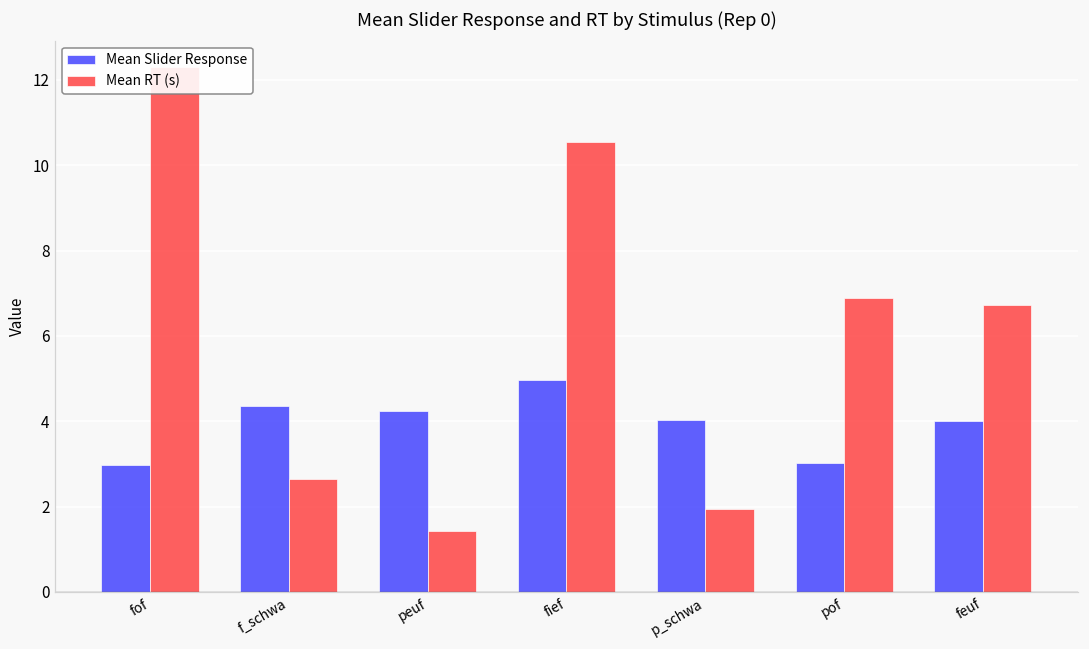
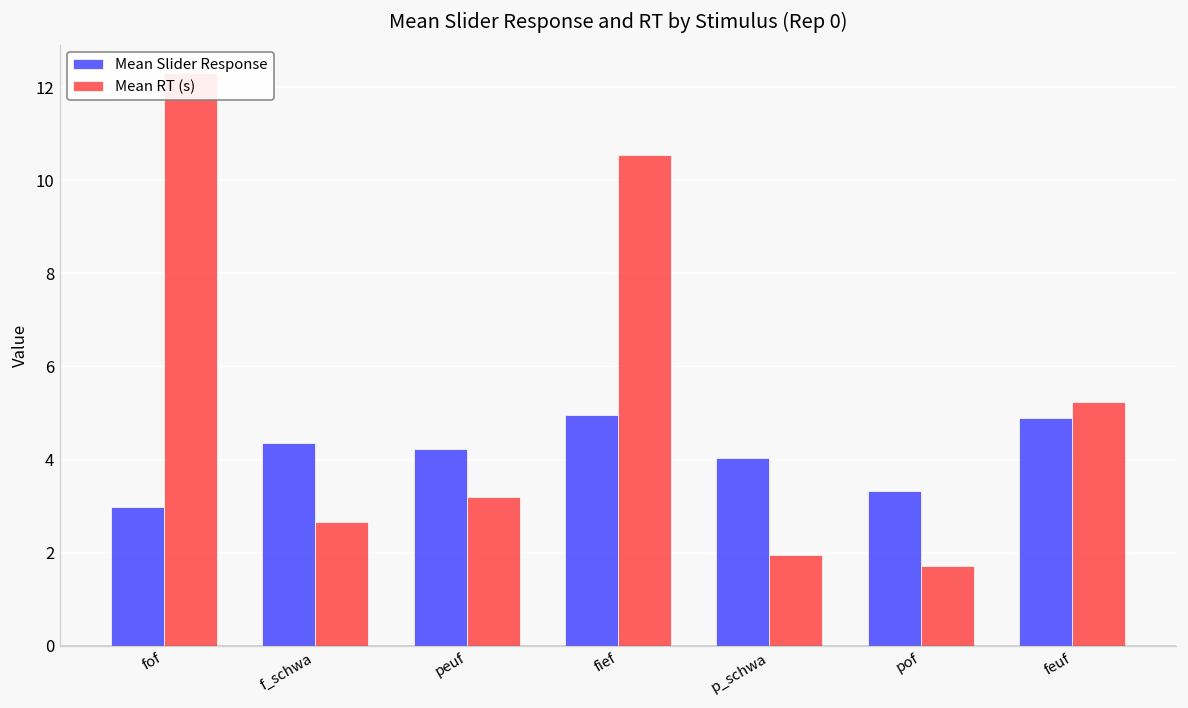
Mean RT (s), peuf: 1.4 -> 3.2
Mean Slider Response, pof: 3.0 -> 3.3
Mean RT (s), pof: 6.9 -> 1.7
Mean Slider Response, feuf: 4.0 -> 4.9
Mean RT (s), feuf: 6.7 -> 5.2
